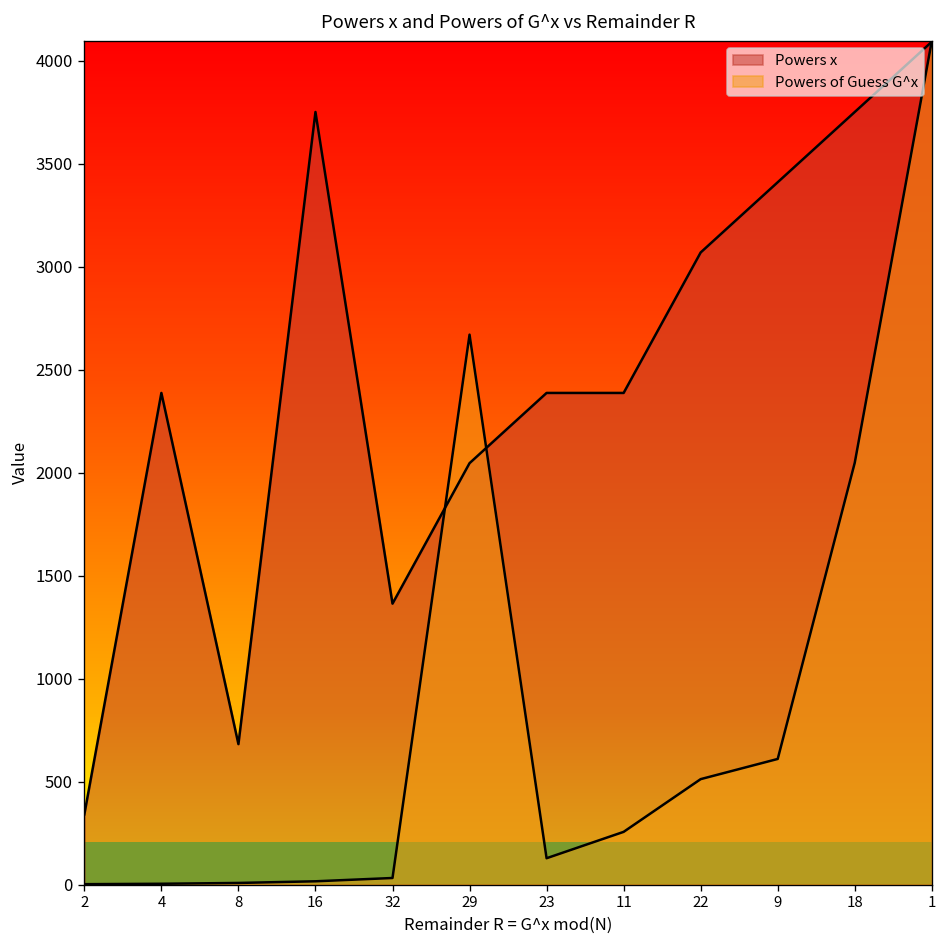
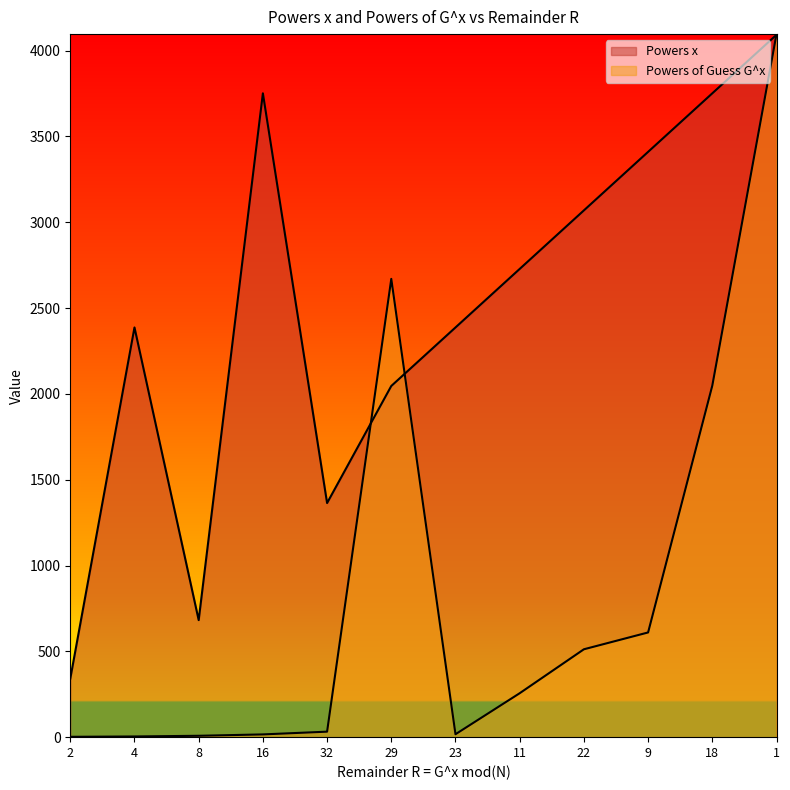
Powers of Guess G^x, 23: 130 -> 20
Powers x, 11: 2390 -> 2730
